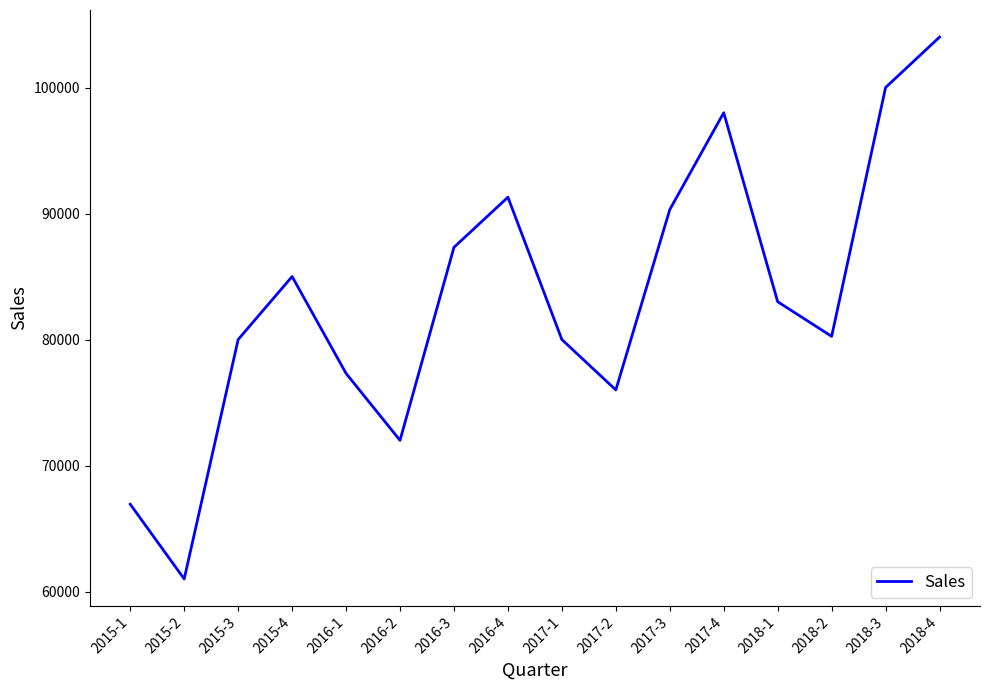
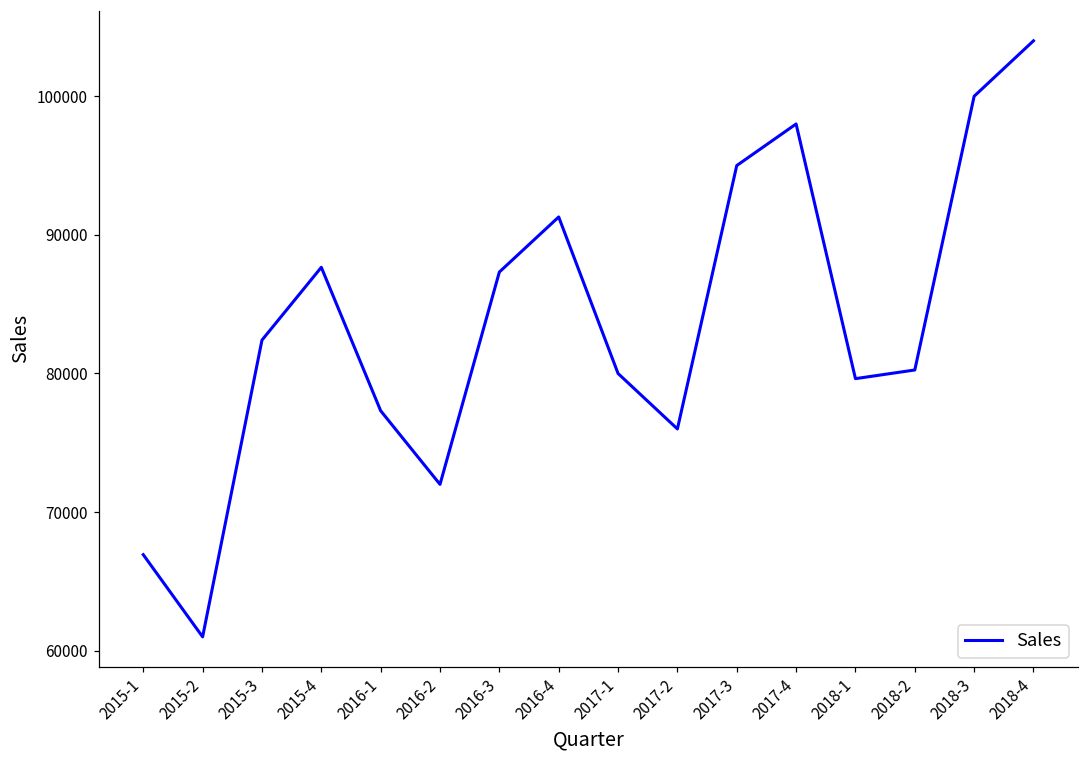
2015-3: 80000 -> 82400
2015-4: 85000 -> 87700
2017-3: 90300 -> 95000
2018-1: 83000 -> 79600
